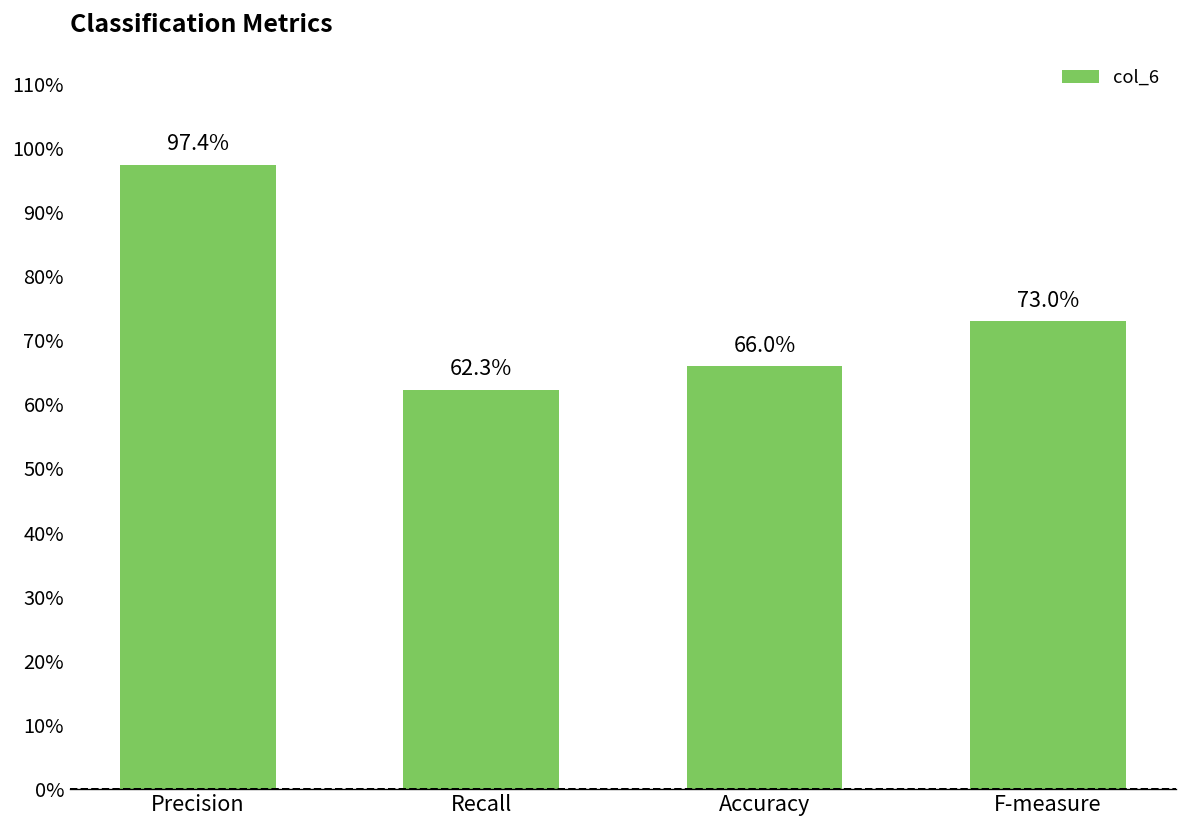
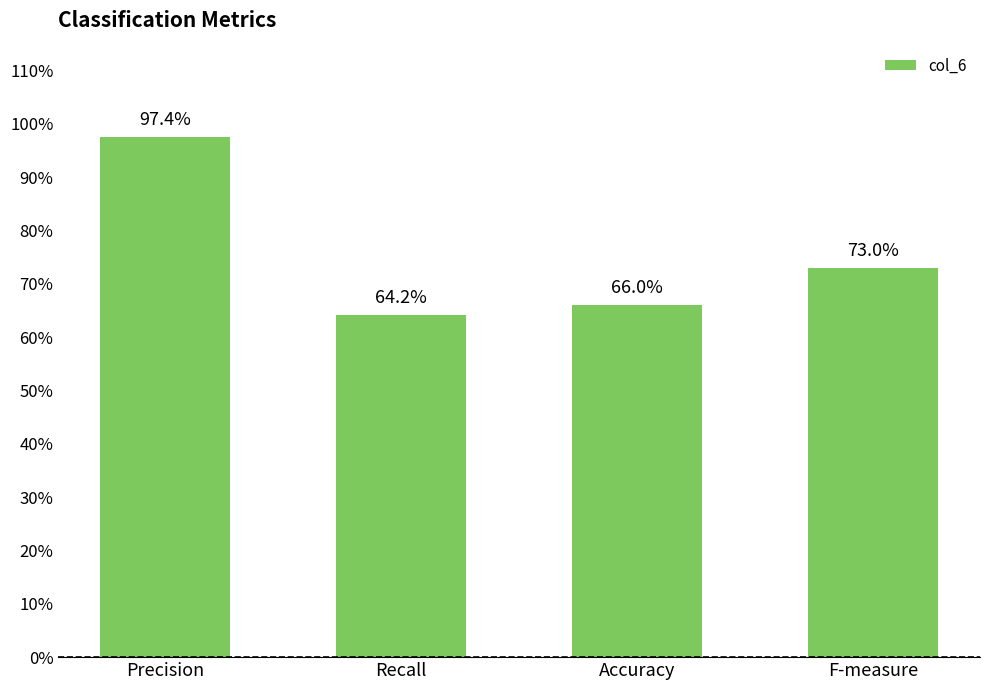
Recall: 62.3% -> 64.2%
